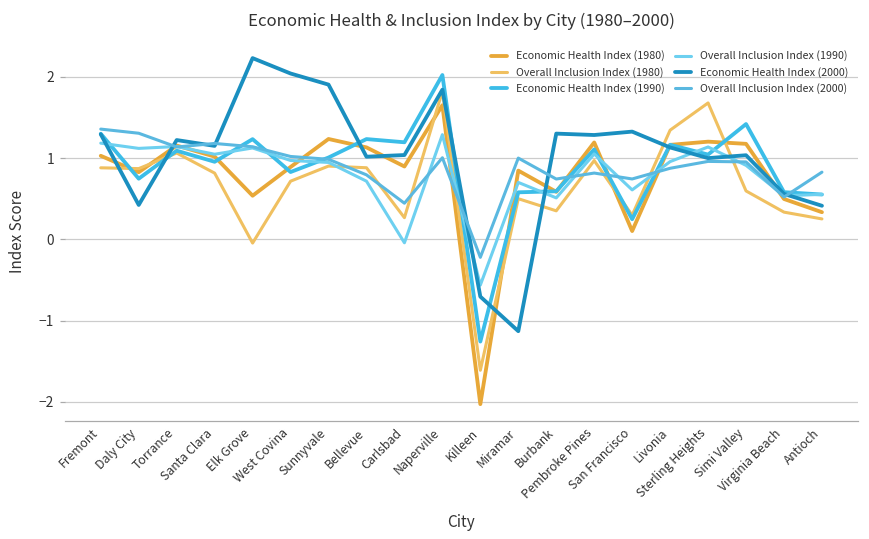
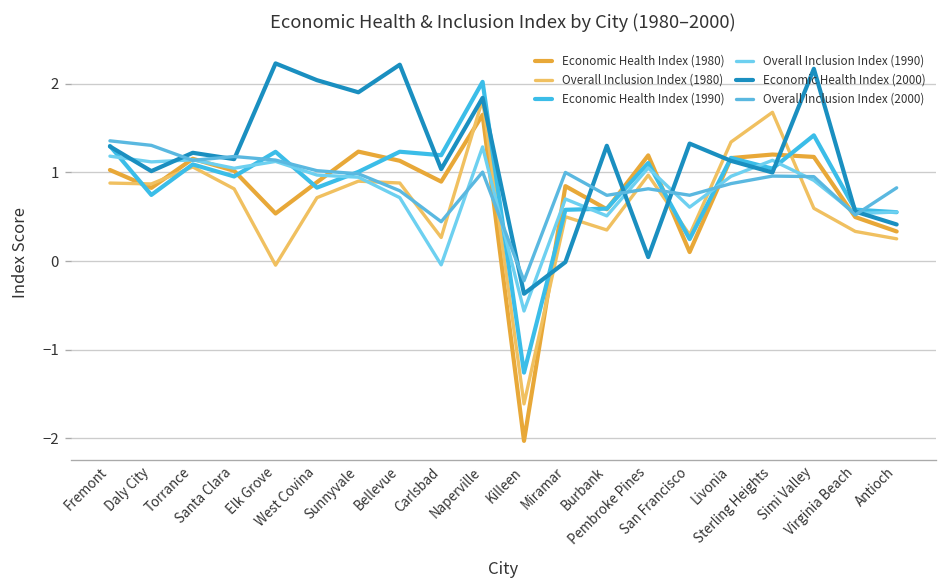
Economic Health Index (2000), Daly City: 0.4 -> 1.0
Economic Health Index (2000), Bellevue: 1.0 -> 2.2
Economic Health Index (2000), Killeen: -0.7 -> -0.4
Economic Health Index (2000), Miramar: -1.1 -> 0.0
Economic Health Index (2000), Pembroke Pines: 1.3 -> 0.0
Economic Health Index (2000), Simi Valley: 1.0 -> 2.2
